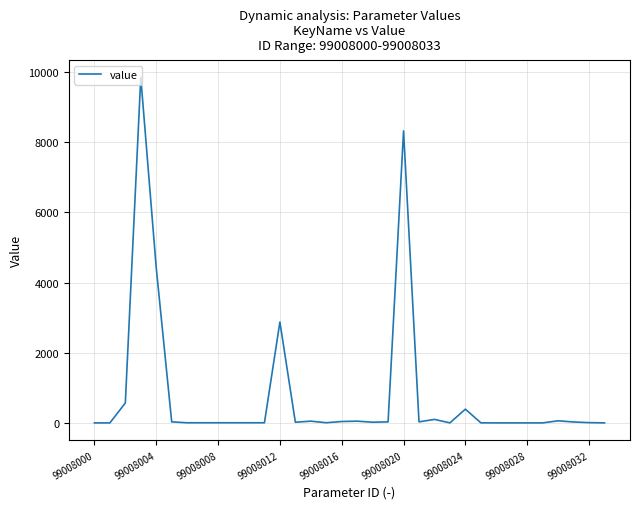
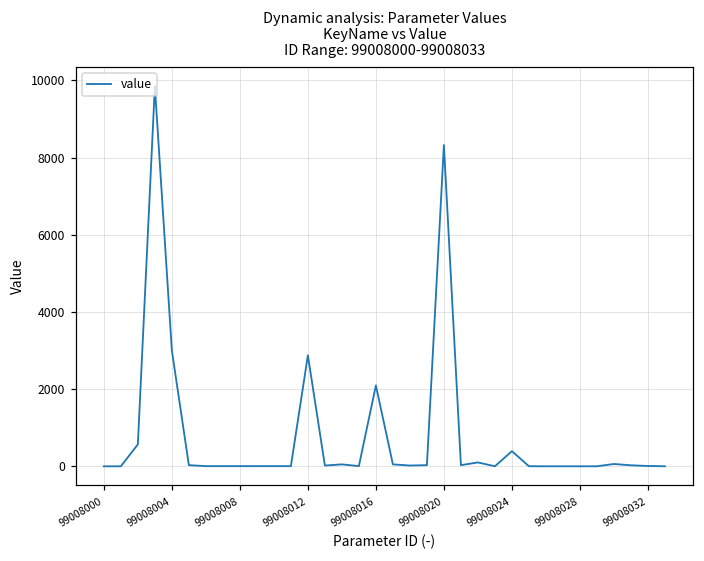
99008004: 4400 -> 3000
99008016: 0 -> 2100
